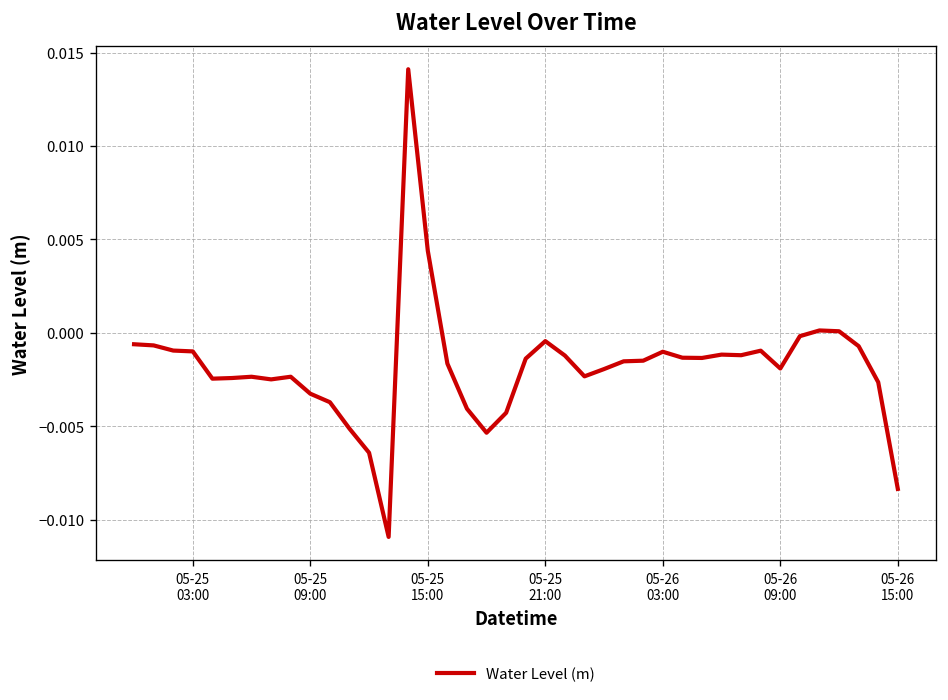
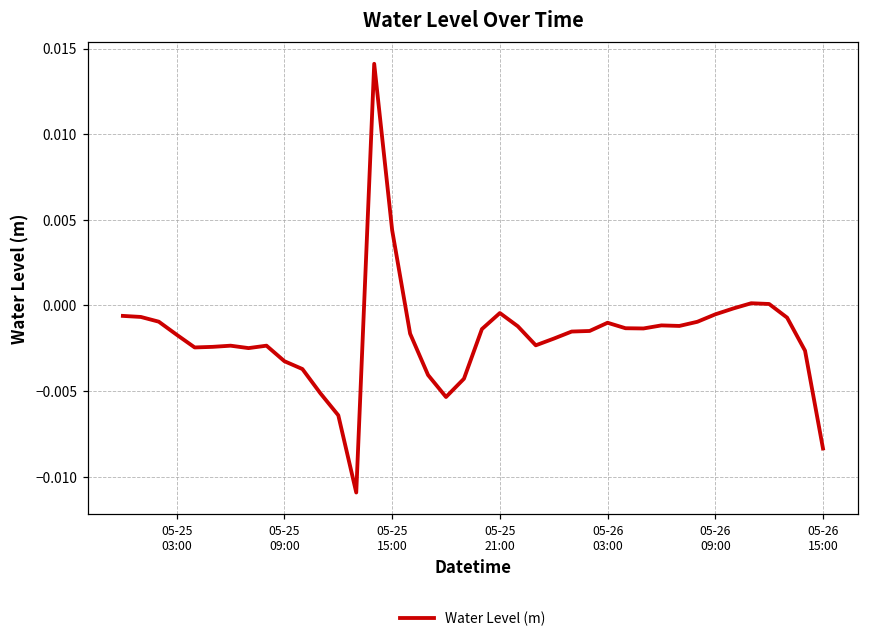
05-25 03:00: -0.0010 -> -0.0017
05-26 09:00: -0.0019 -> -0.0005
